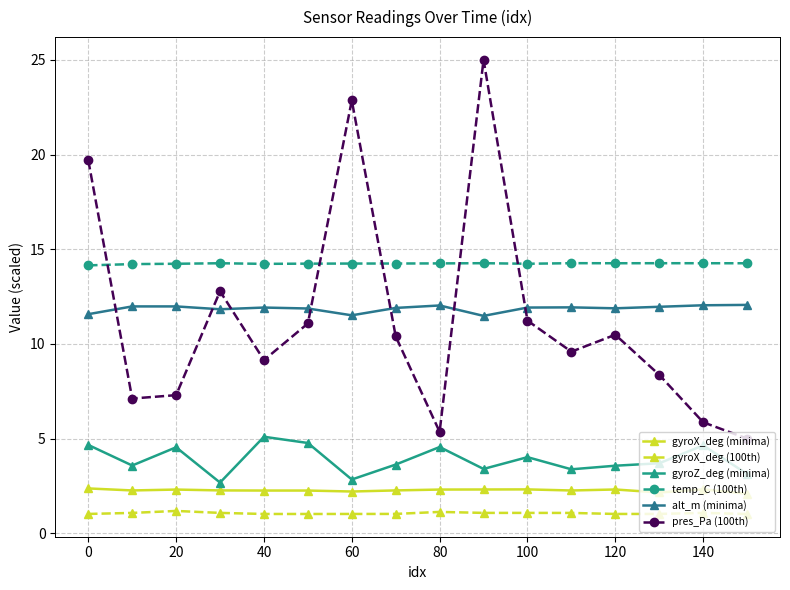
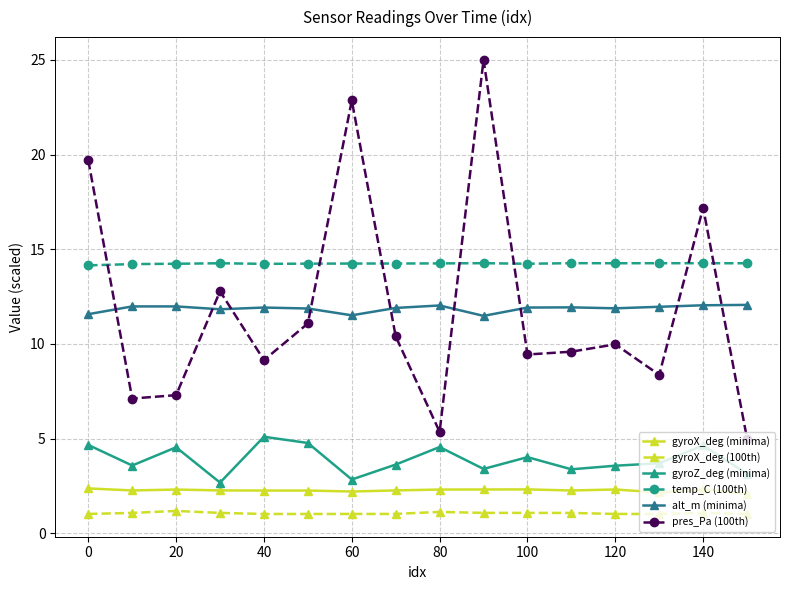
pres_Pa (100th), 100: 11.2 -> 9.4
pres_Pa (100th), 120: 10.5 -> 10.0
pres_Pa (100th), 140: 5.9 -> 17.2
